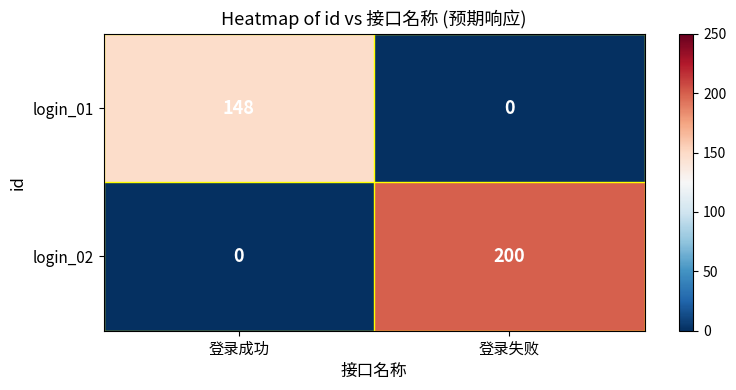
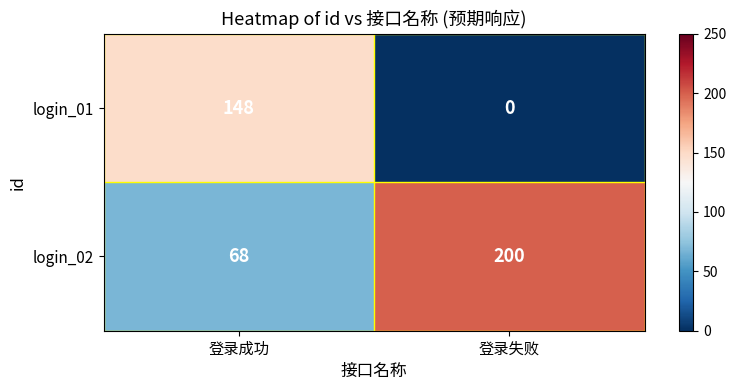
login_02, 登录成功: 0 -> 68
